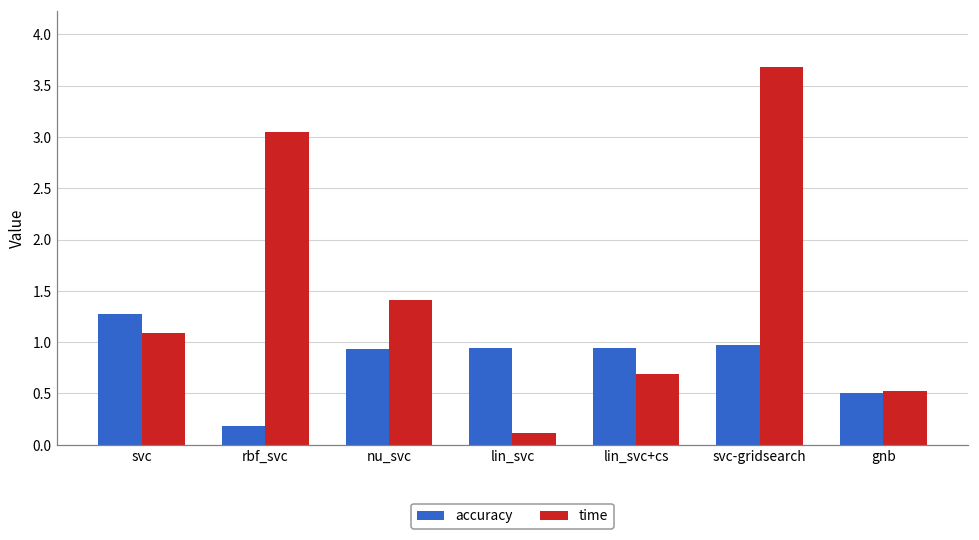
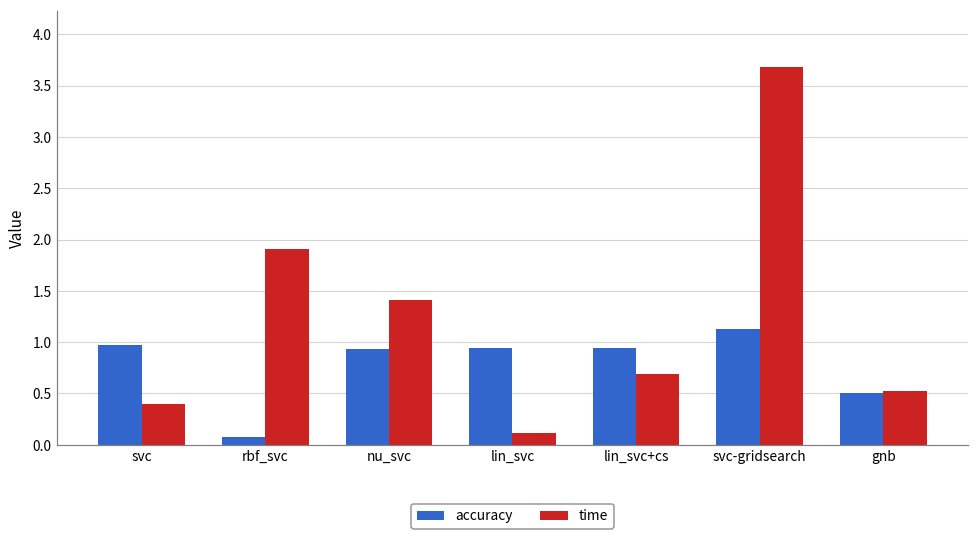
accuracy, svc: 1.3 -> 1.0
time, svc: 1.1 -> 0.4
accuracy, rbf_svc: 0.2 -> 0.1
time, rbf_svc: 3.1 -> 1.9
accuracy, svc-gridsearch: 1.0 -> 1.1
